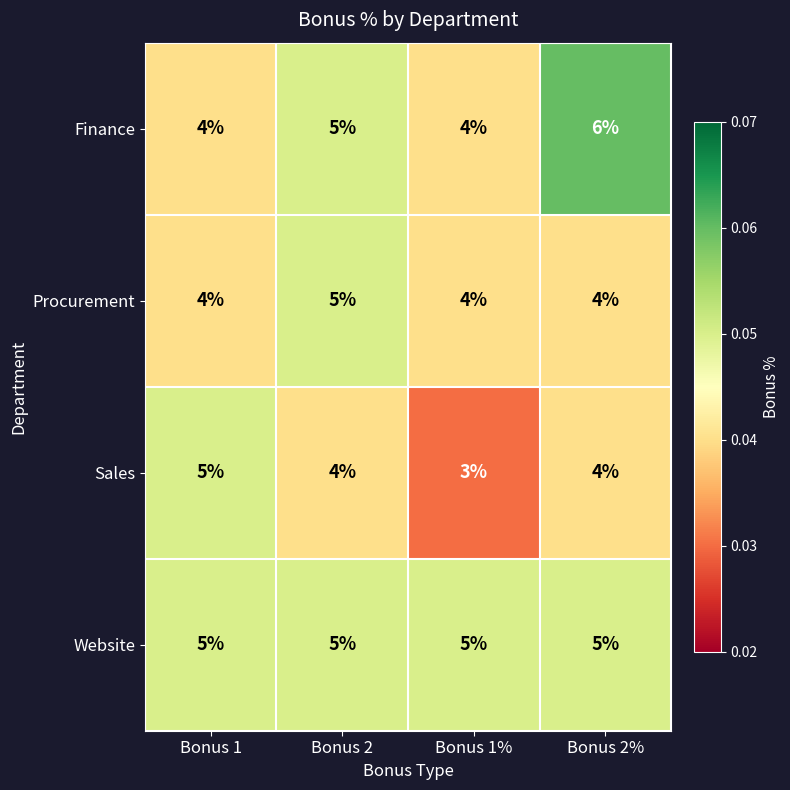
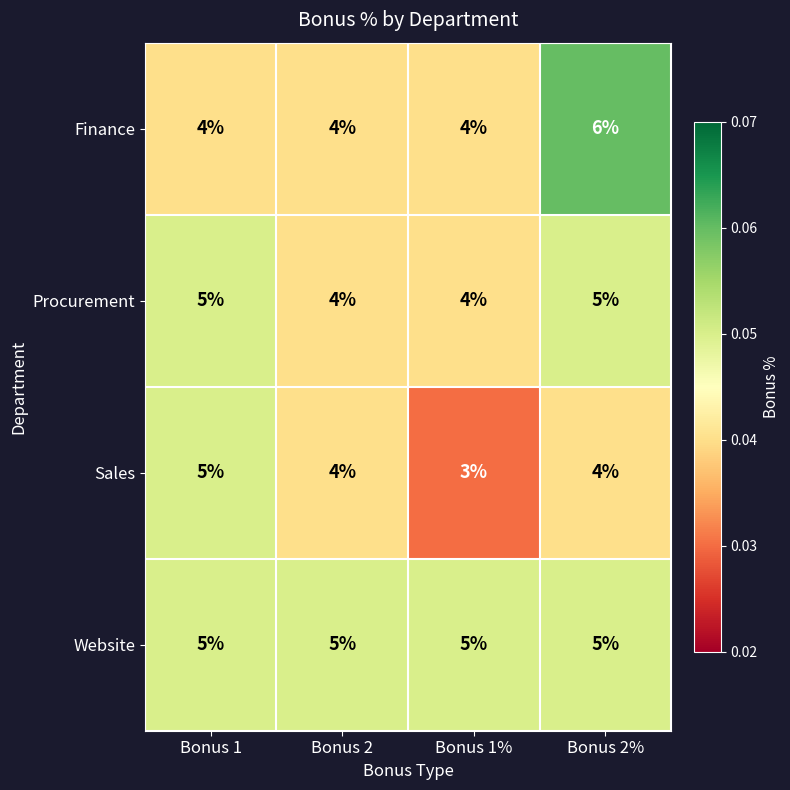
Finance, Bonus 2: 5% -> 4%
Procurement, Bonus 1: 4% -> 5%
Procurement, Bonus 2: 5% -> 4%
Procurement, Bonus 2%: 4% -> 5%
